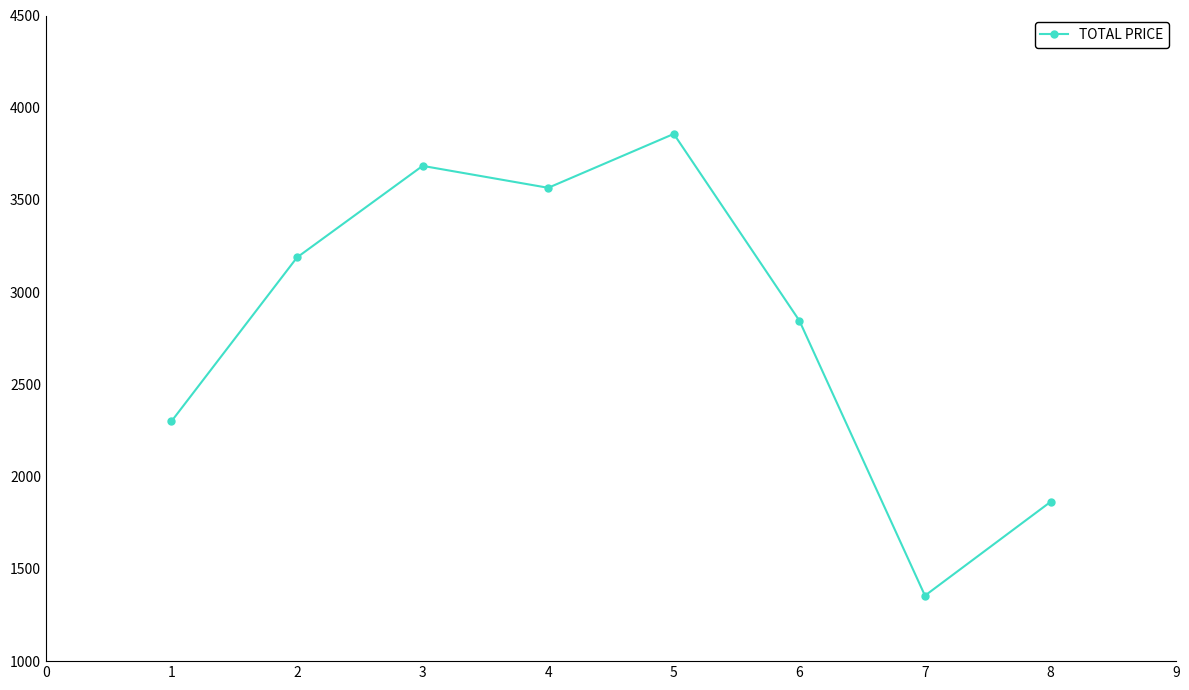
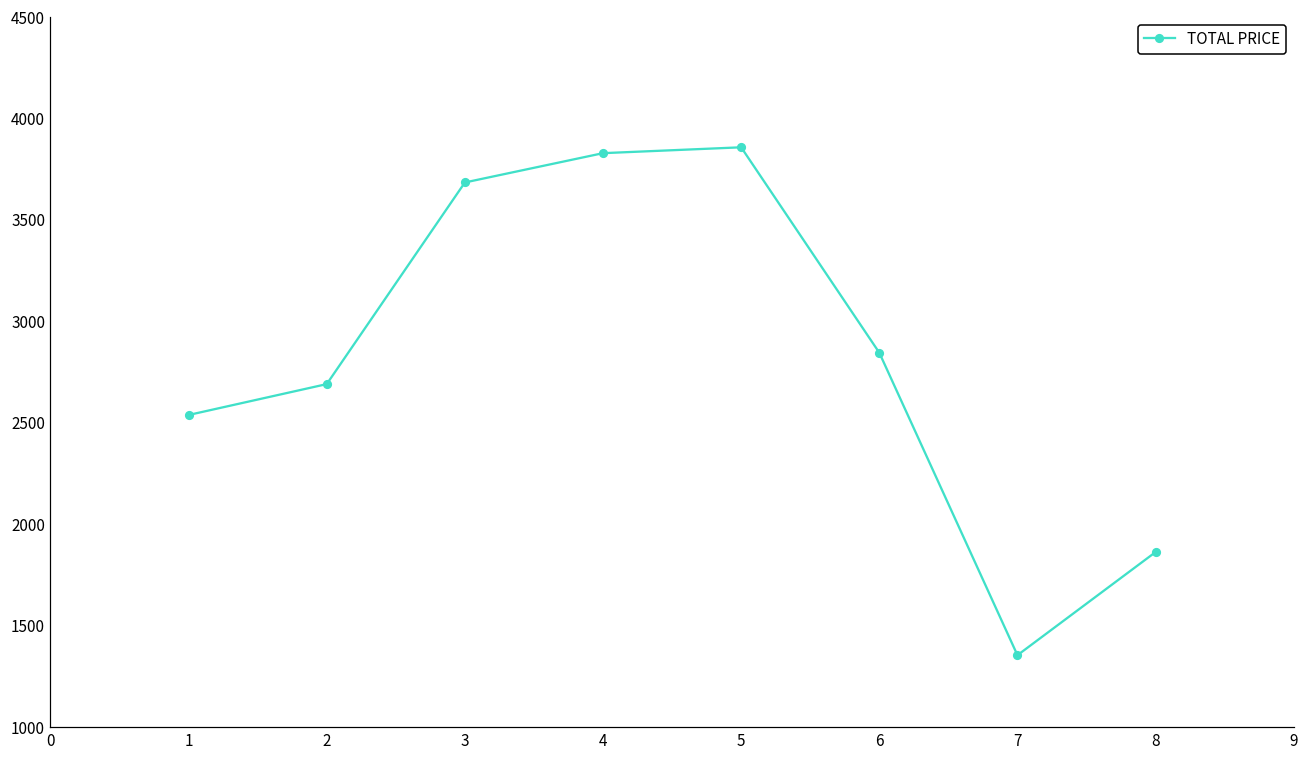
1: 2300 -> 2540
2: 3190 -> 2690
4: 3570 -> 3830
